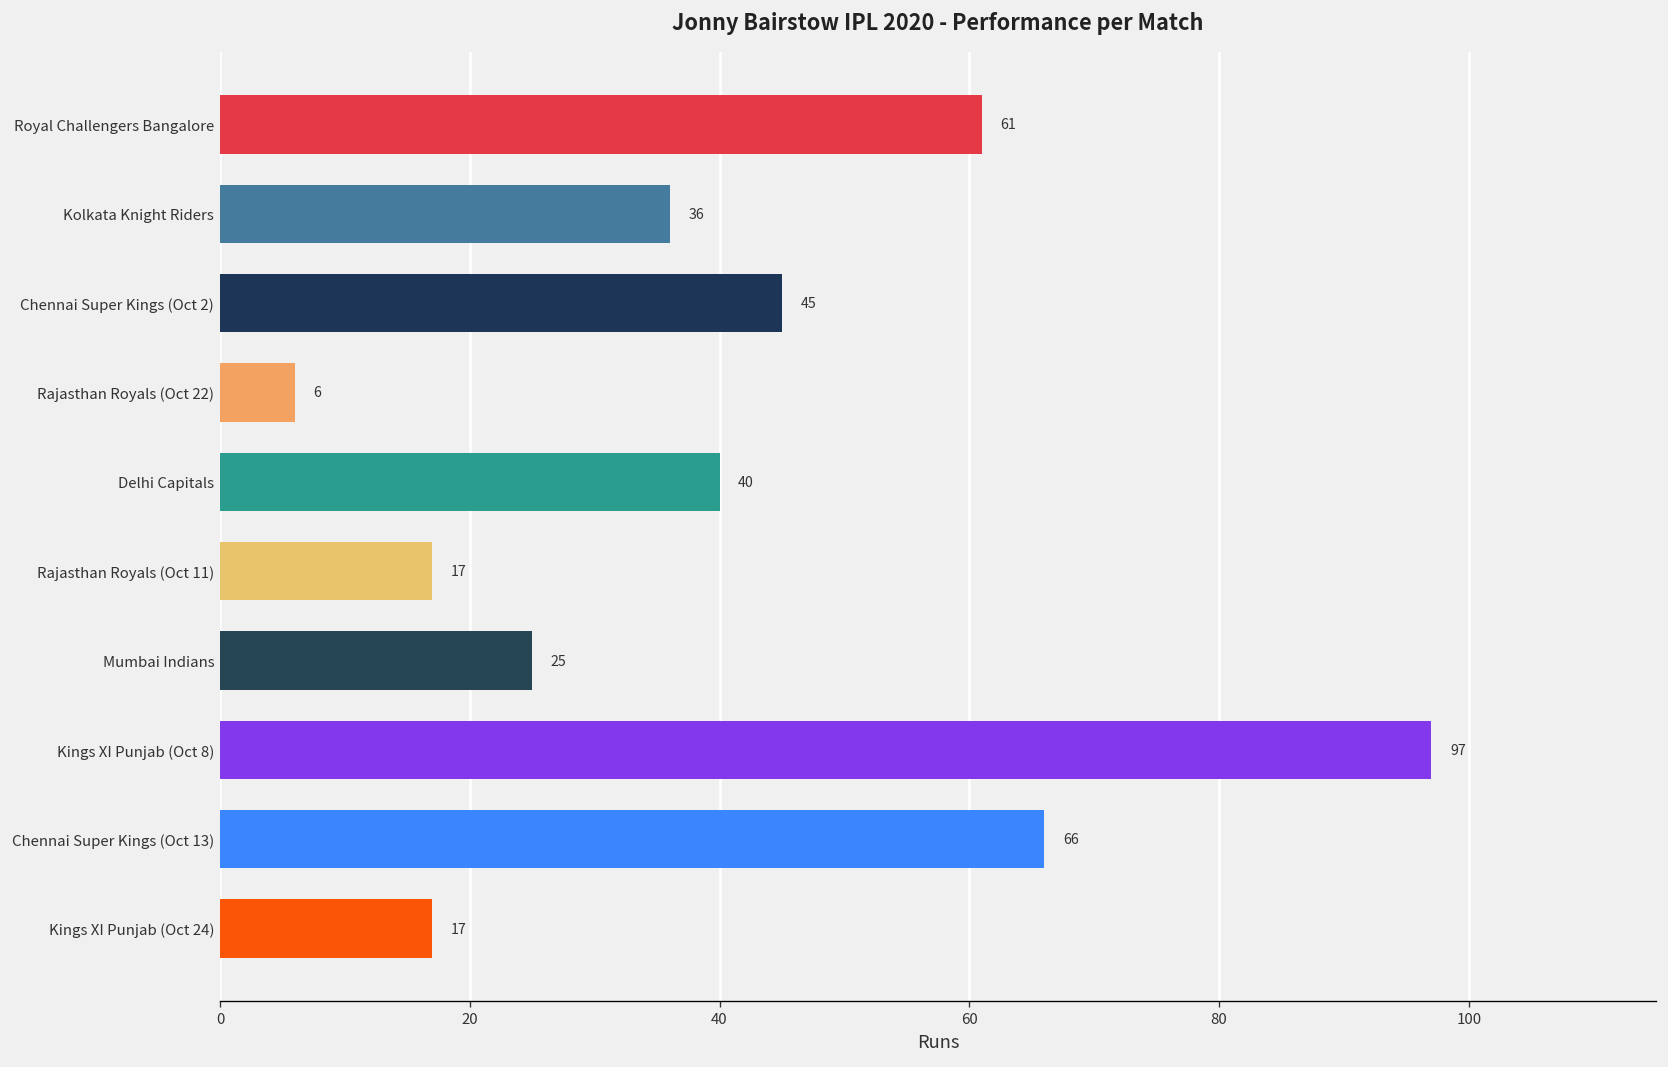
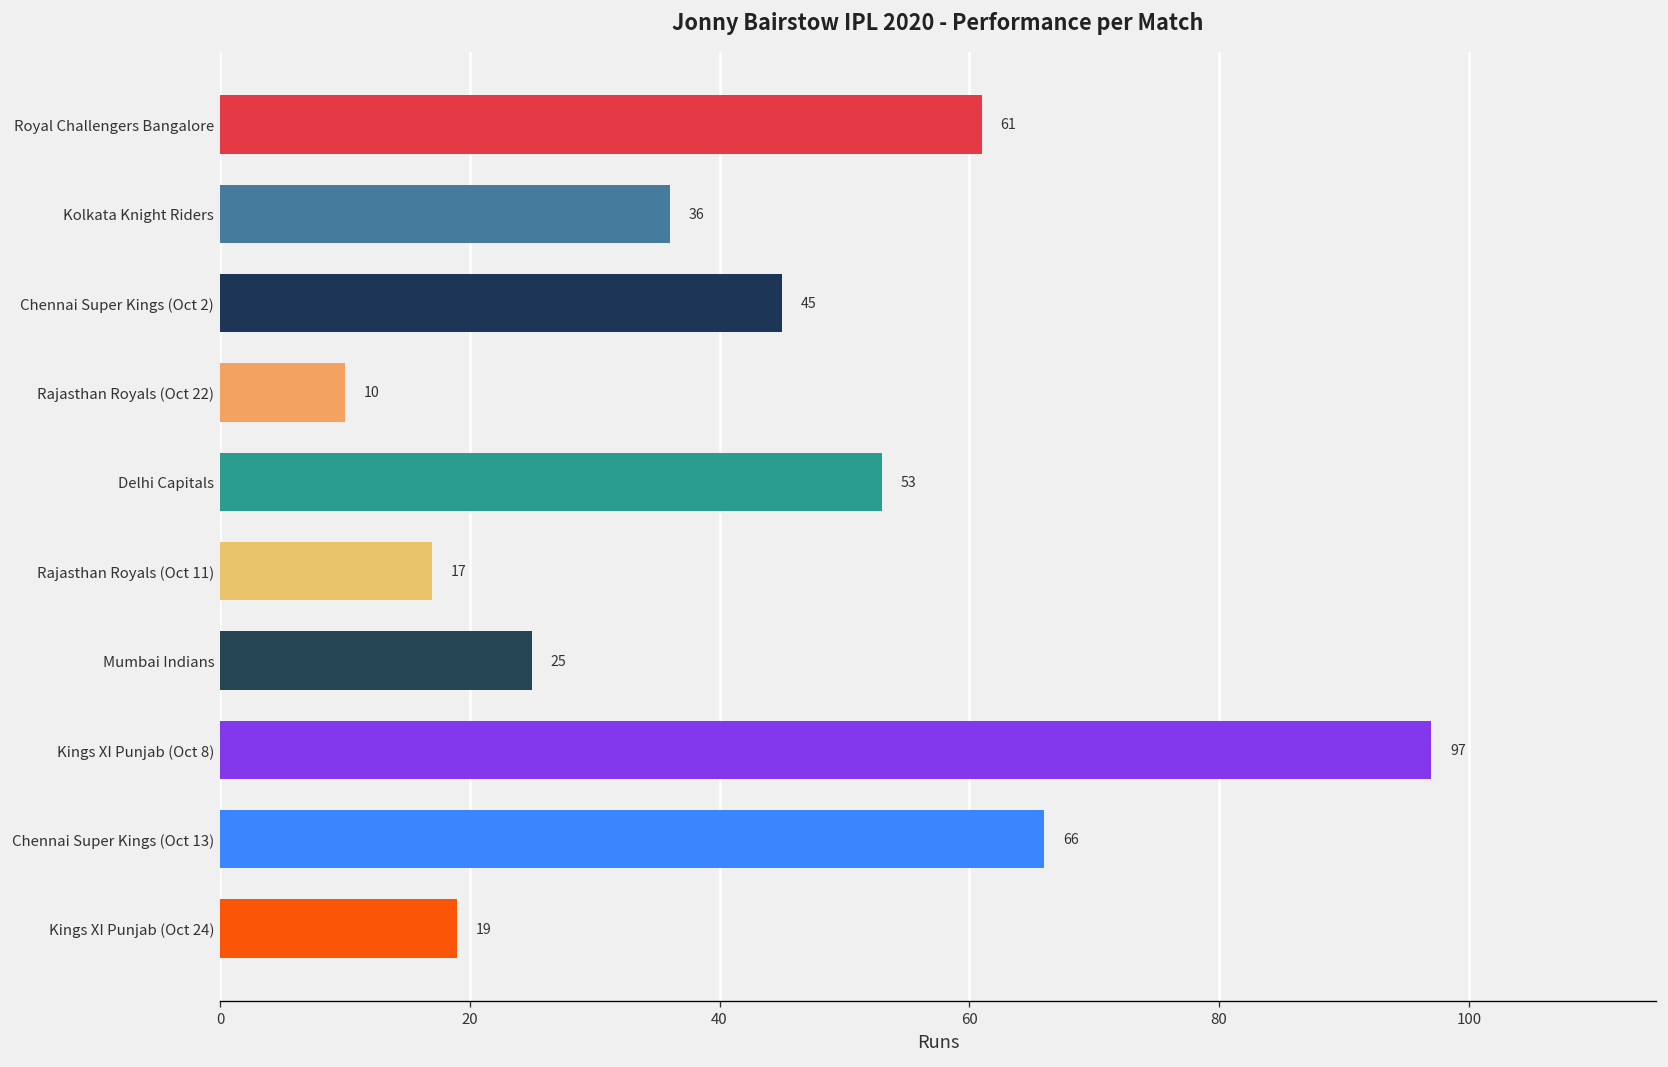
Rajasthan Royals (Oct 22): 6 -> 10
Delhi Capitals: 40 -> 53
Kings XI Punjab (Oct 24): 17 -> 19
